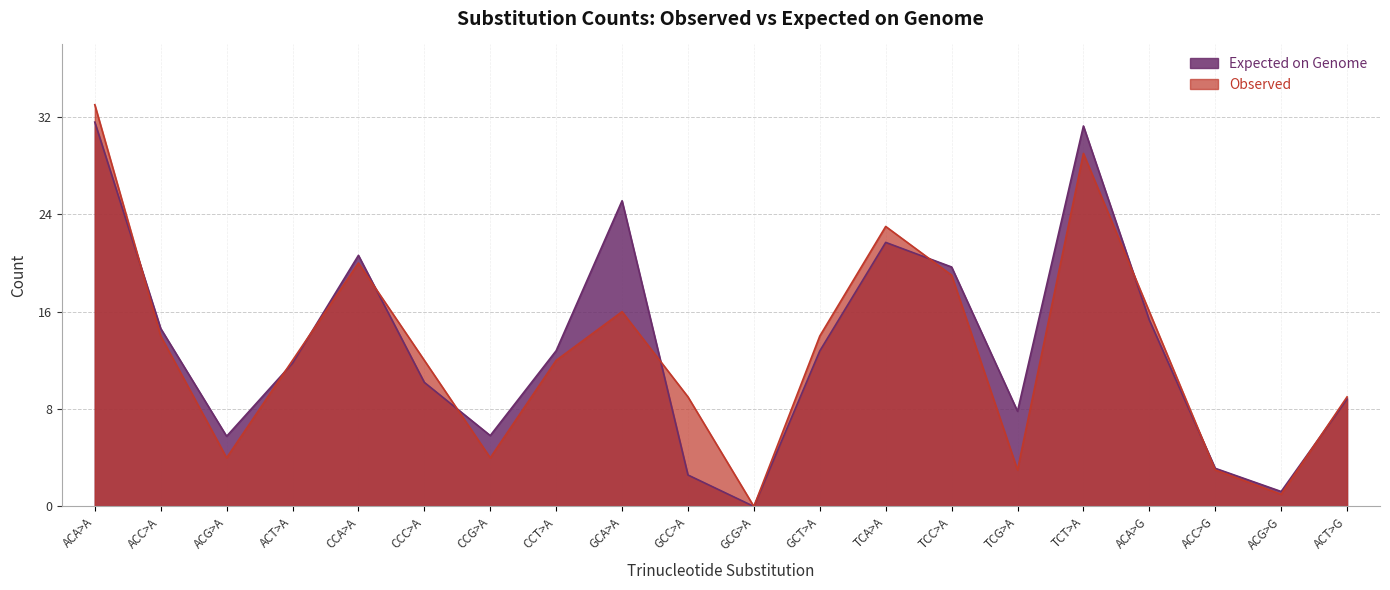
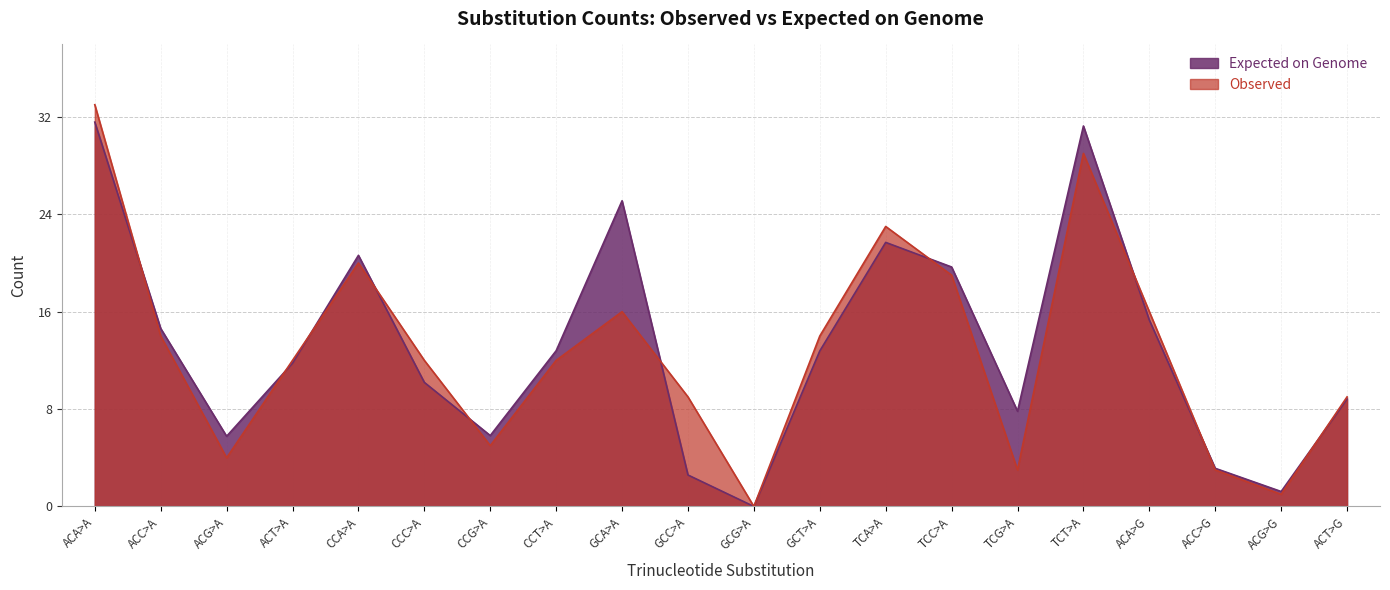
Observed, CCG>A: 4 -> 5
